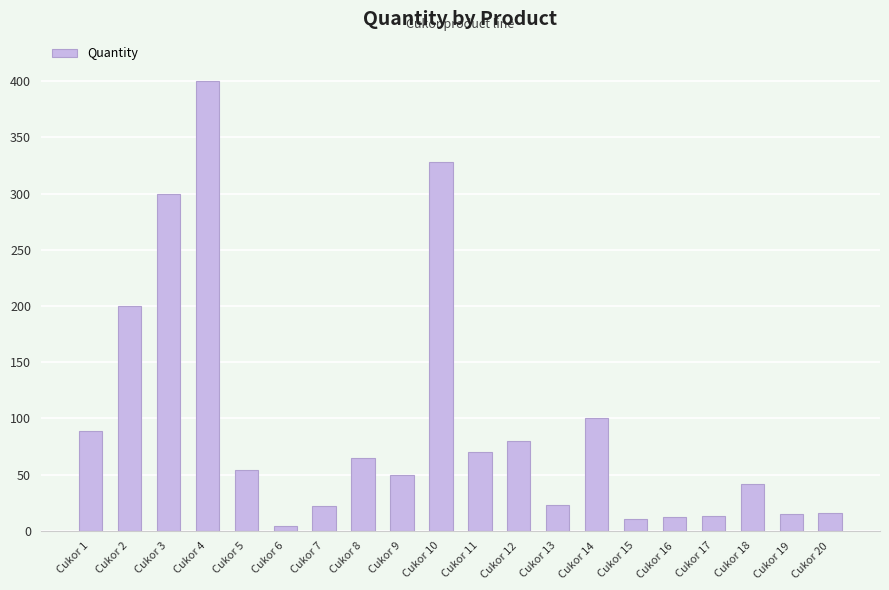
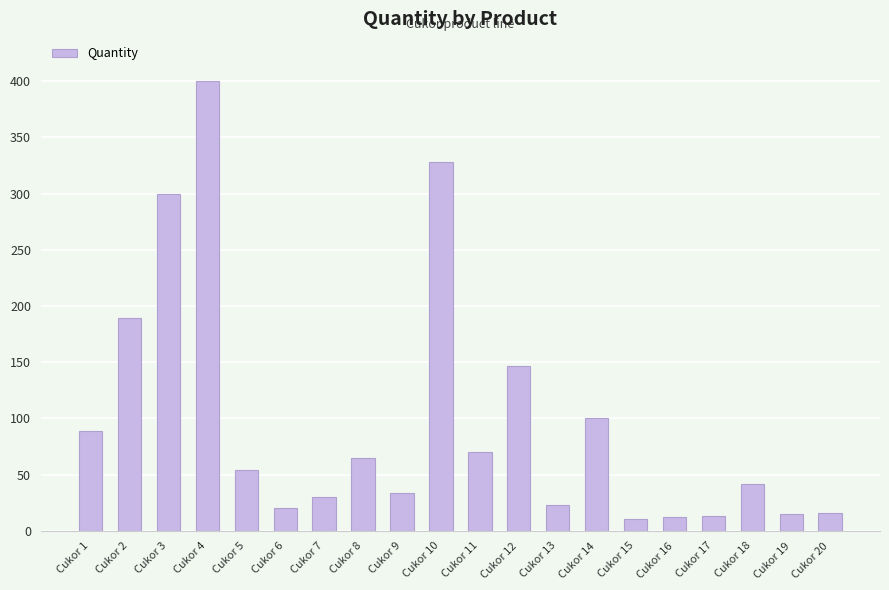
Cukor 2: 200 -> 189
Cukor 6: 4 -> 20
Cukor 7: 22 -> 30
Cukor 9: 50 -> 34
Cukor 12: 80 -> 147
